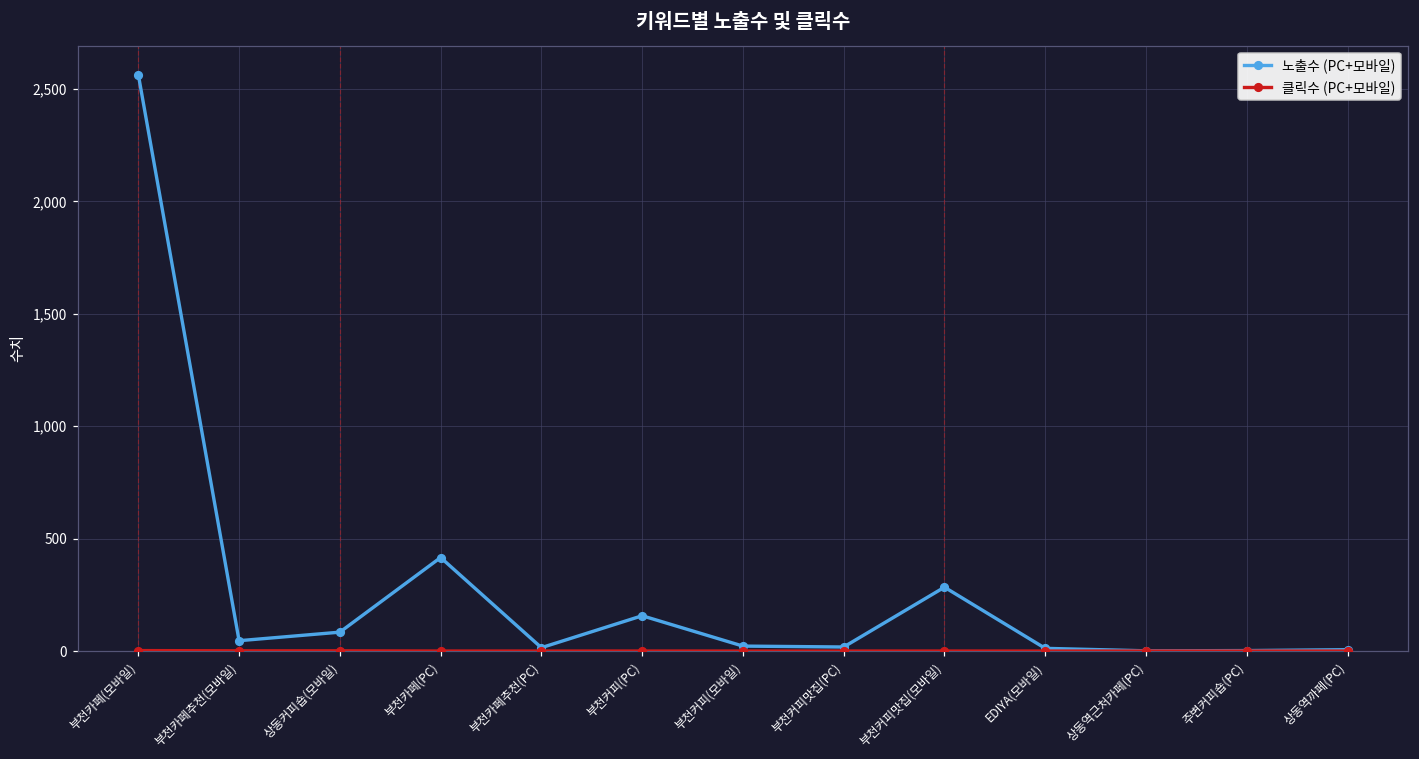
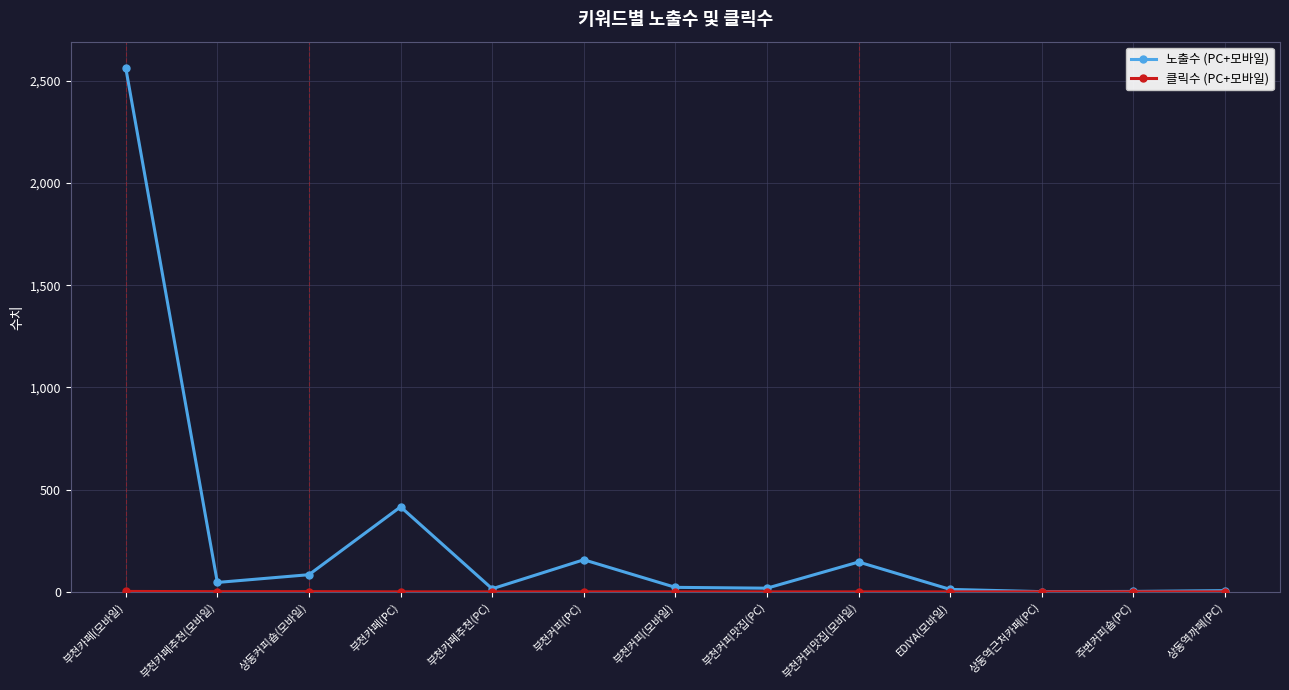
노출수 (PC+모바일), 부천커피맛집(모바일): 280 -> 150
